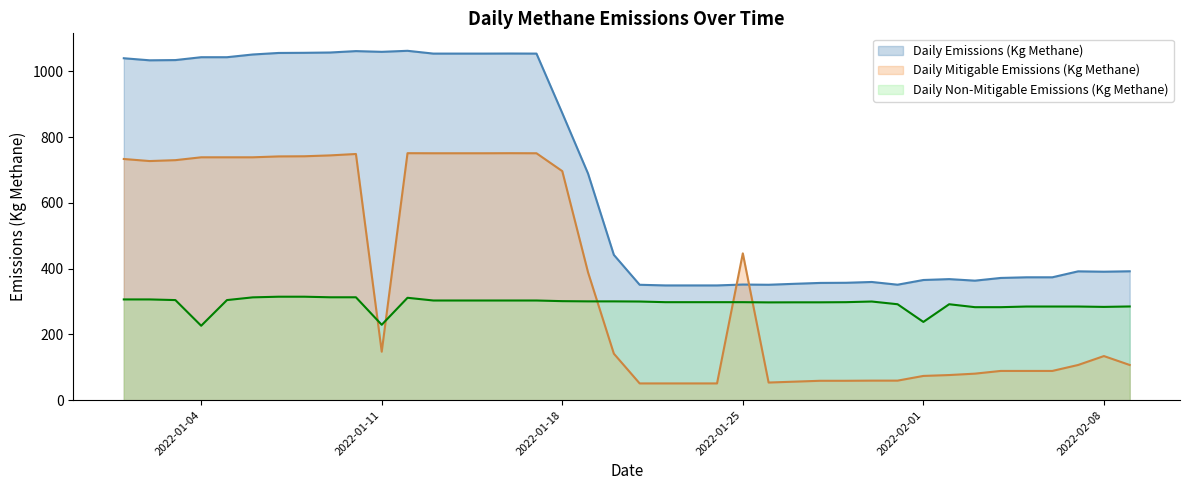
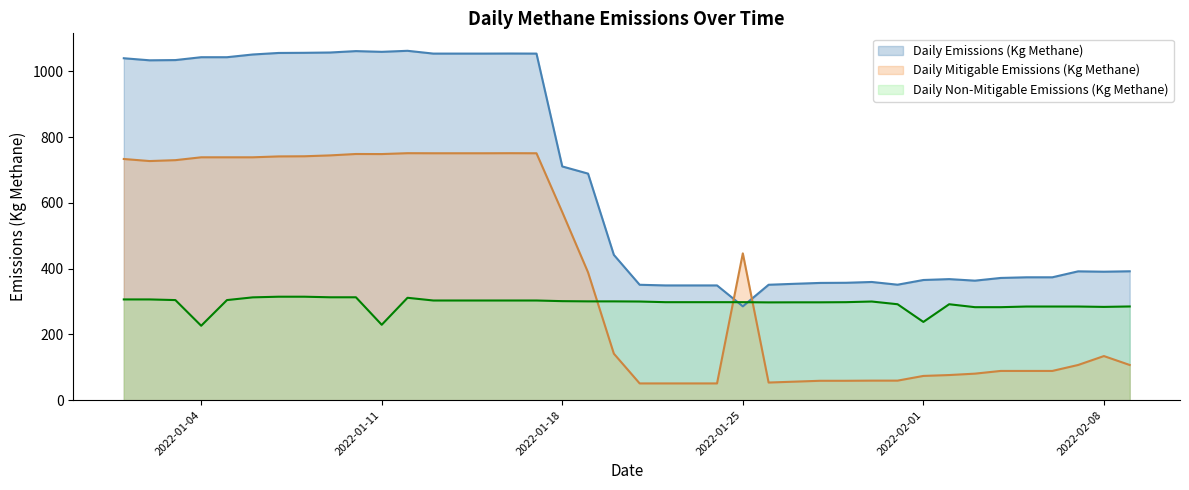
Daily Mitigable Emissions (Kg Methane), 2022-01-11: 150 -> 750
Daily Emissions (Kg Methane), 2022-01-18: 870 -> 710
Daily Mitigable Emissions (Kg Methane), 2022-01-18: 700 -> 570
Daily Emissions (Kg Methane), 2022-01-25: 350 -> 290
